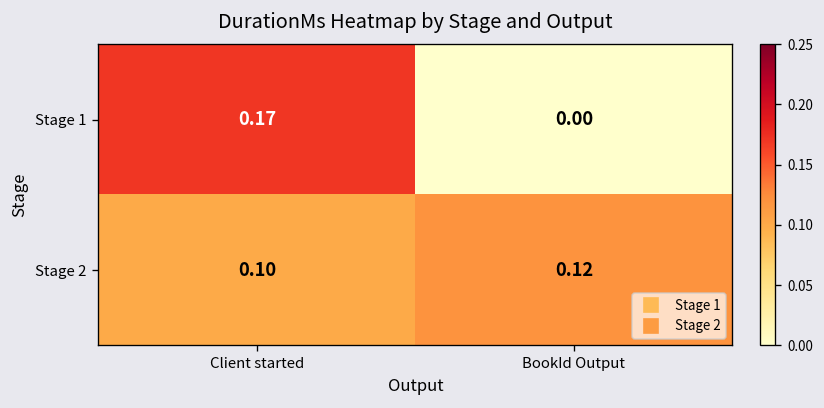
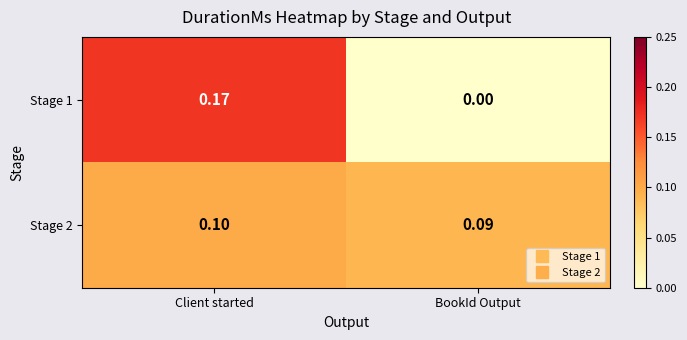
Stage 2, BookId Output: 0.12 -> 0.09
